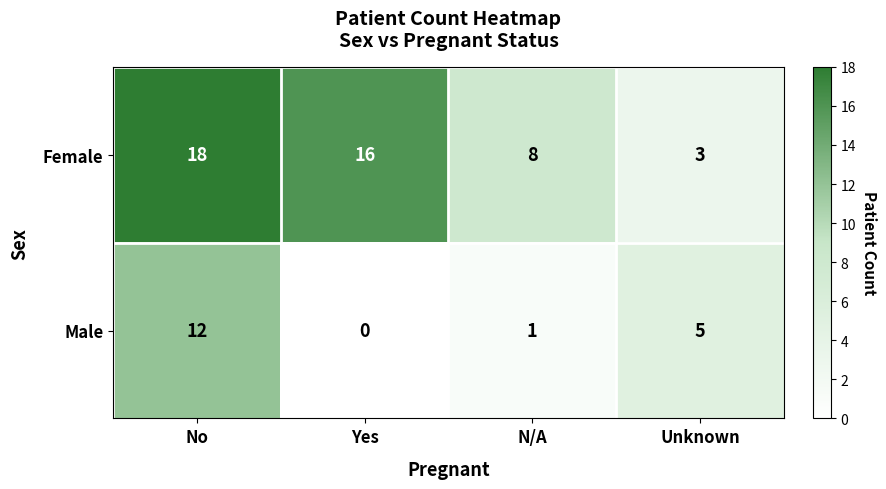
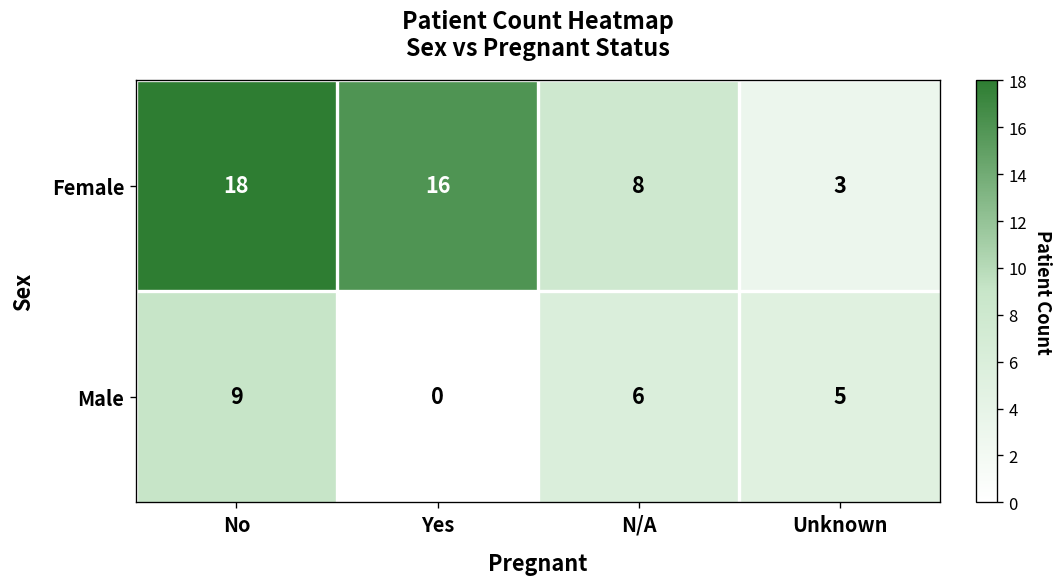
Male, No: 12 -> 9
Male, N/A: 1 -> 6
